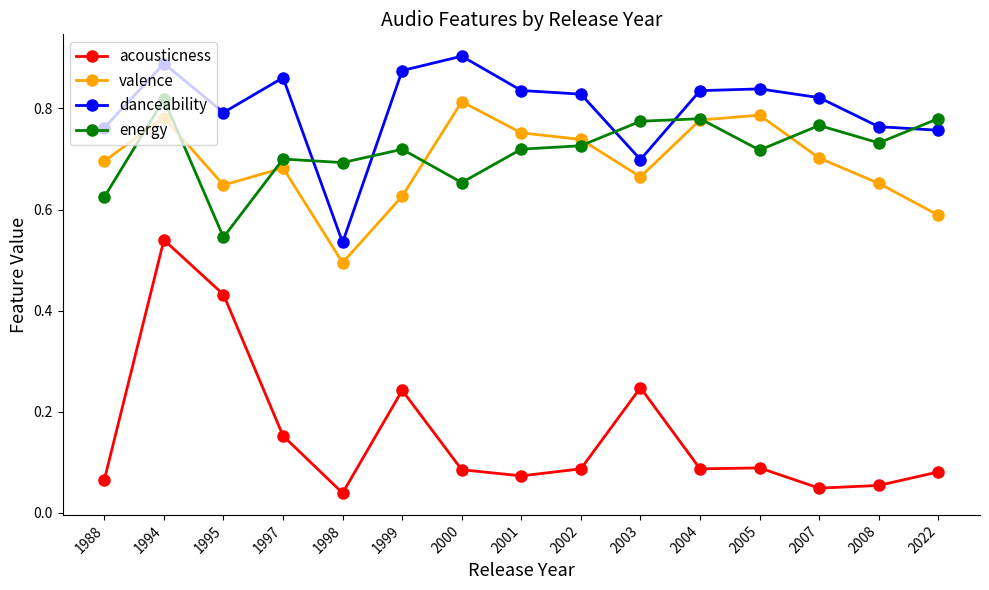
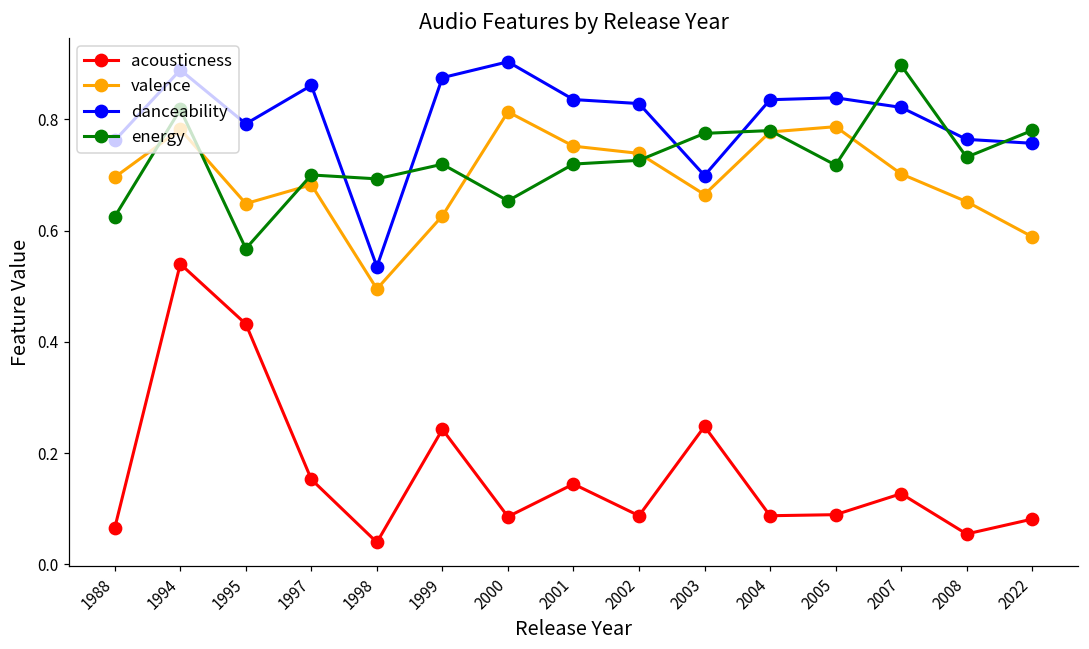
energy, 1995: 0.55 -> 0.57
acousticness, 2001: 0.07 -> 0.14
acousticness, 2007: 0.05 -> 0.13
energy, 2007: 0.77 -> 0.90
